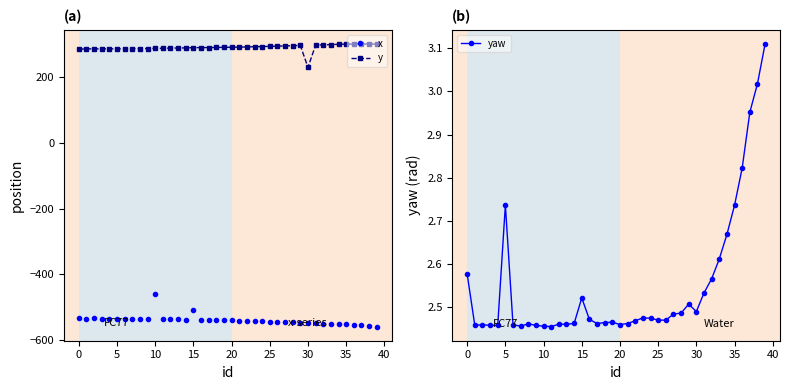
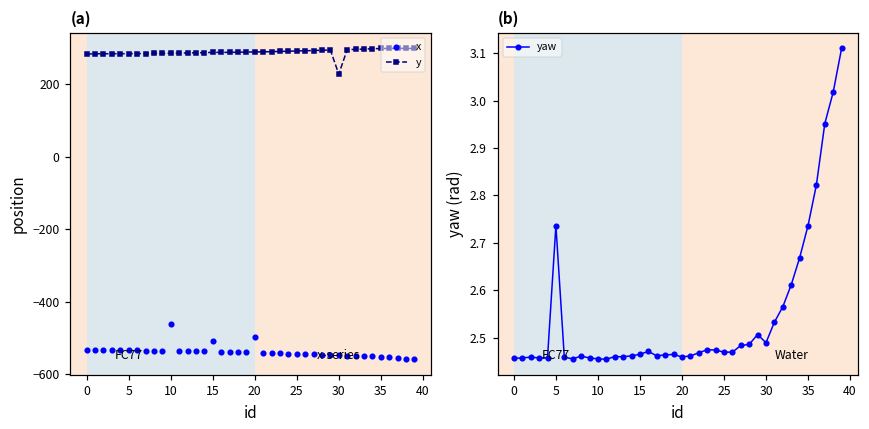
(a), x, 20: -540 -> -500
(b), 0: 2.58 -> 2.46
(b), 15: 2.52 -> 2.46
